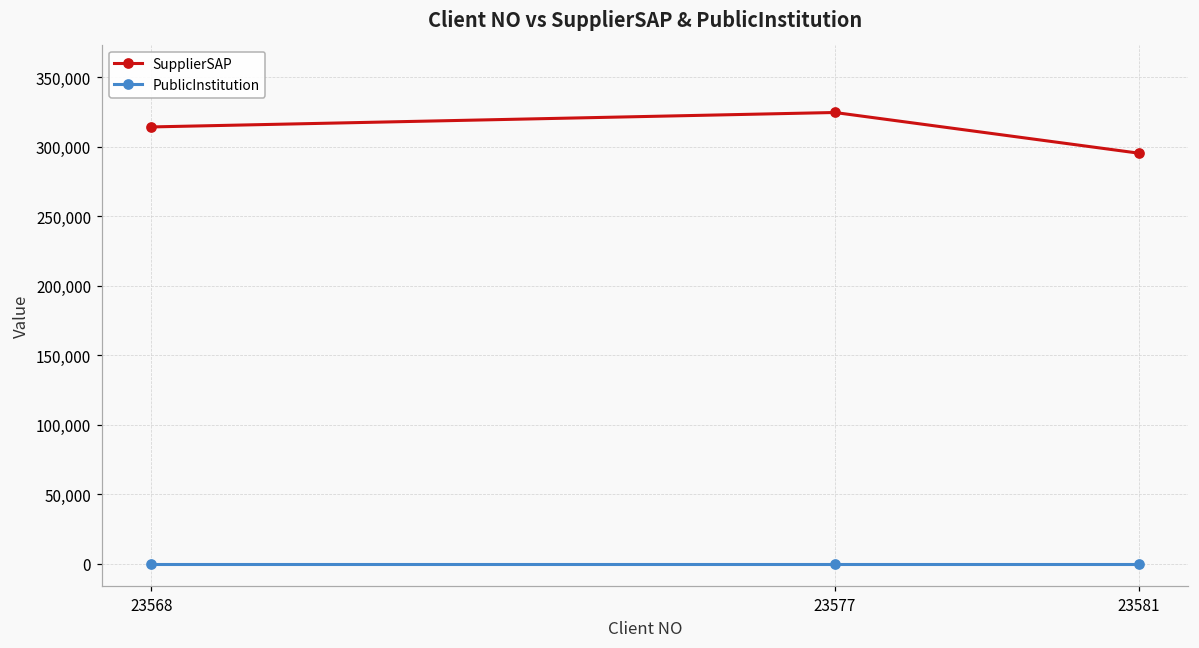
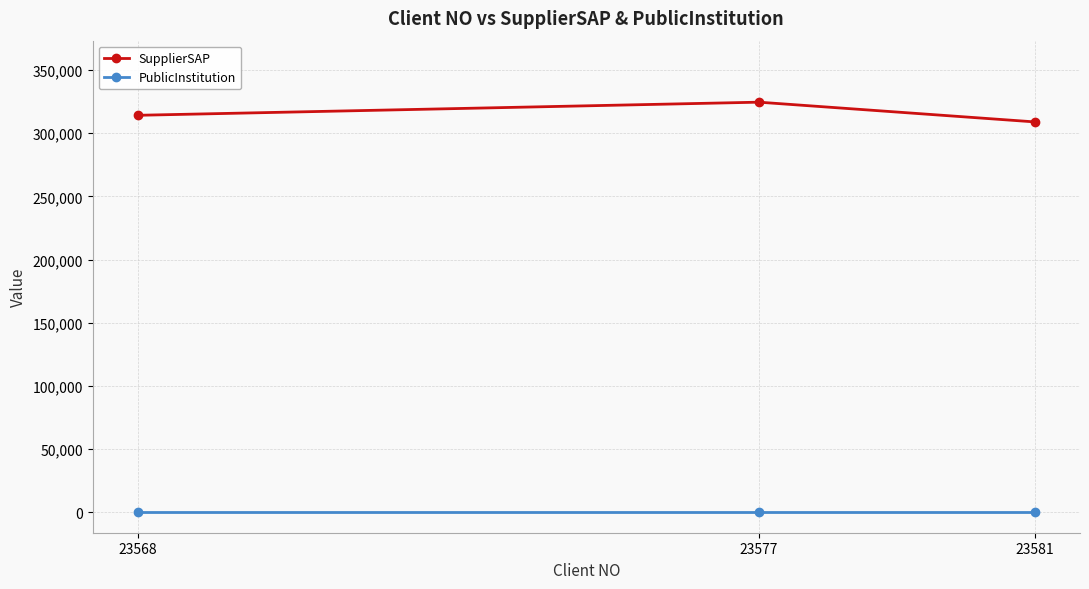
SupplierSAP, 23581: 295,000 -> 309,000
